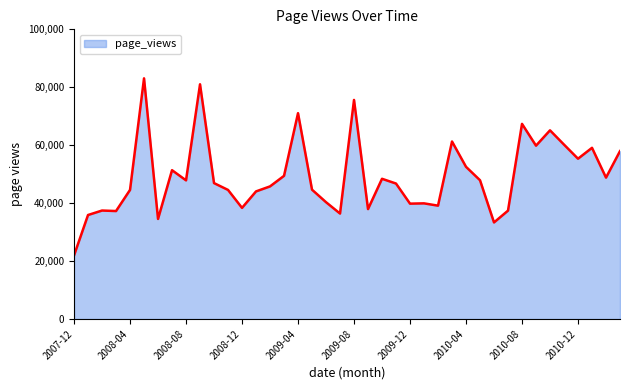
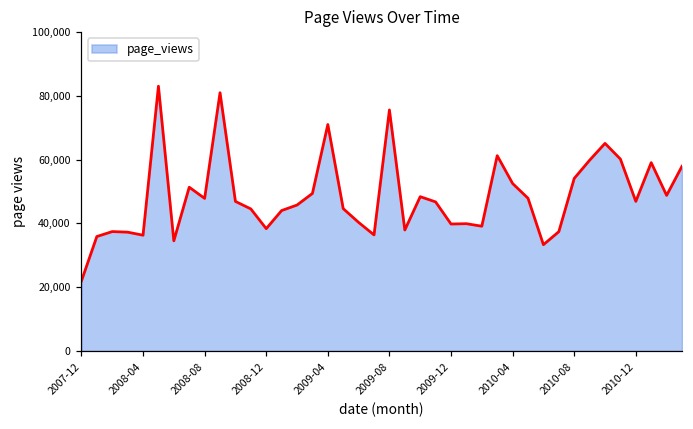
2008-04: 45,000 -> 36,000
2010-08: 67,000 -> 54,000
2010-12: 55,000 -> 47,000
